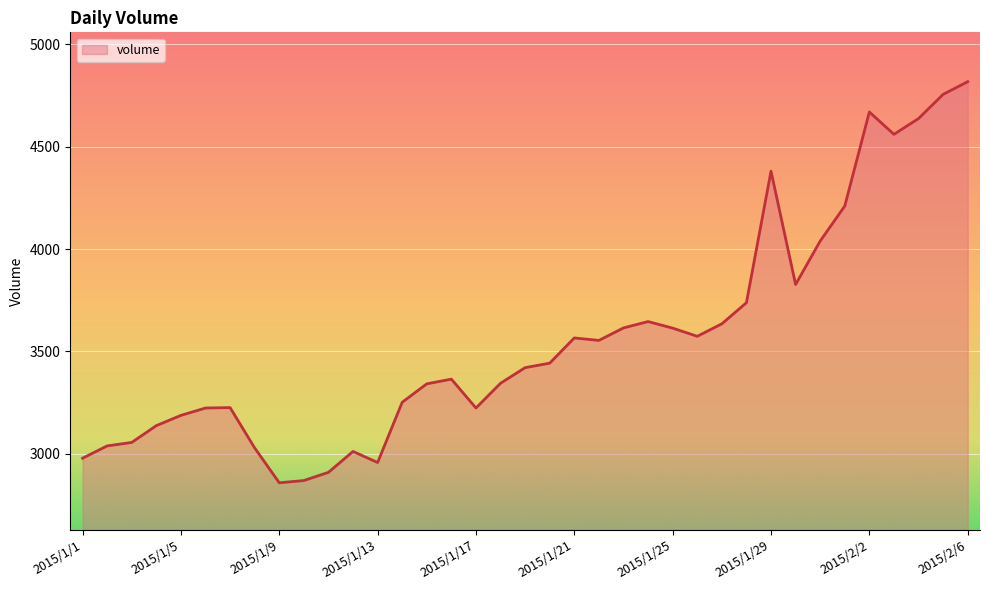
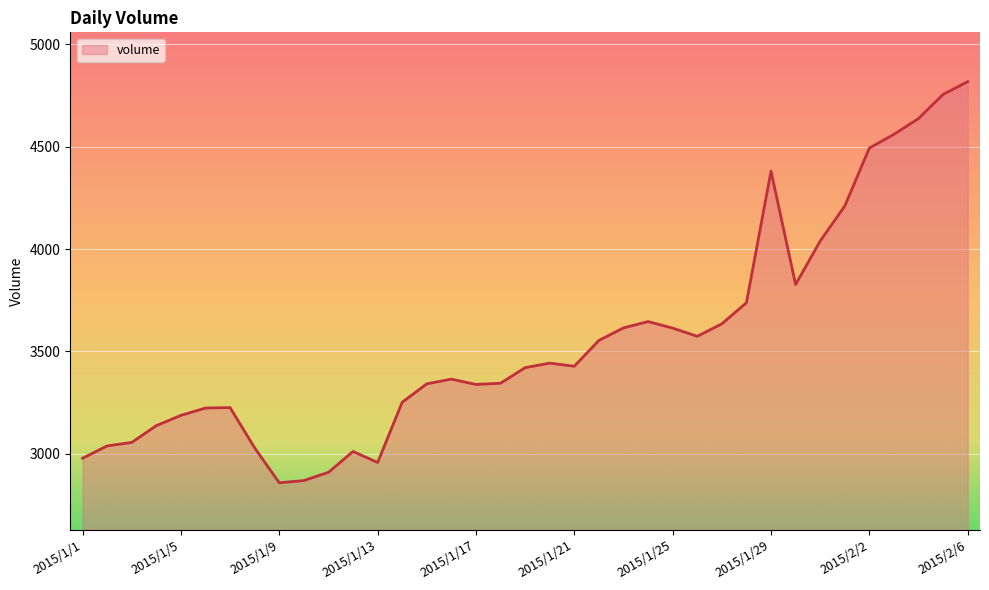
2015/1/17: 3220 -> 3340
2015/1/21: 3570 -> 3430
2015/2/2: 4670 -> 4490
